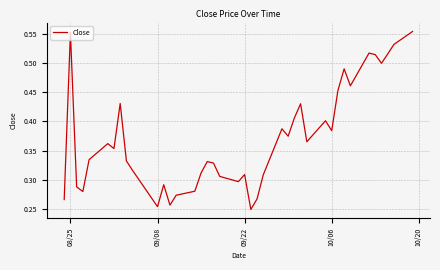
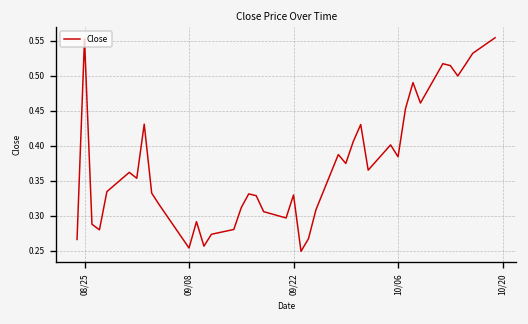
09/22: 0.31 -> 0.33
